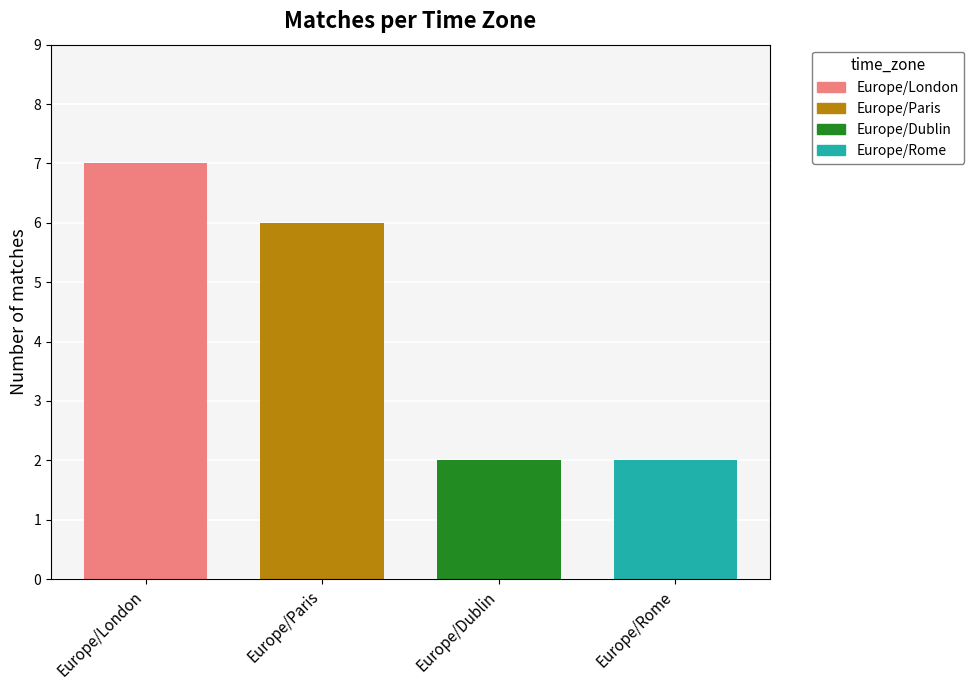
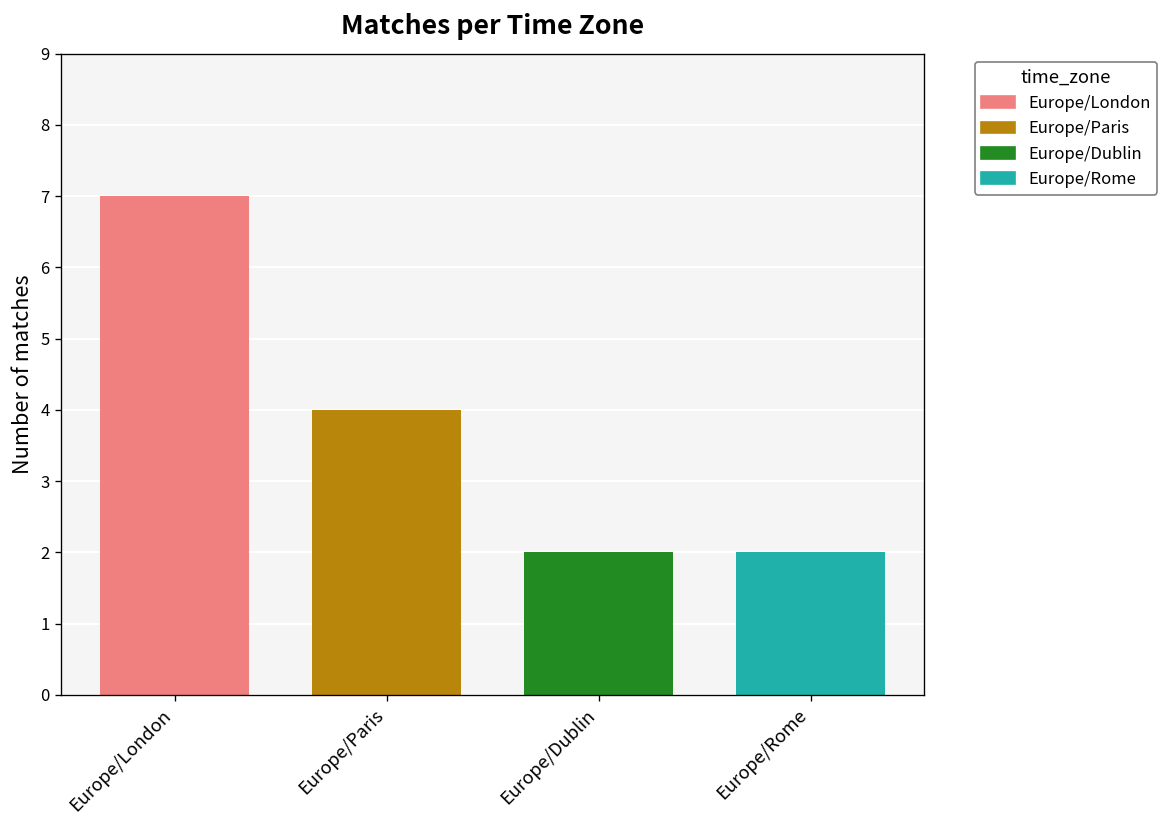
Europe/Paris: 6 -> 4
